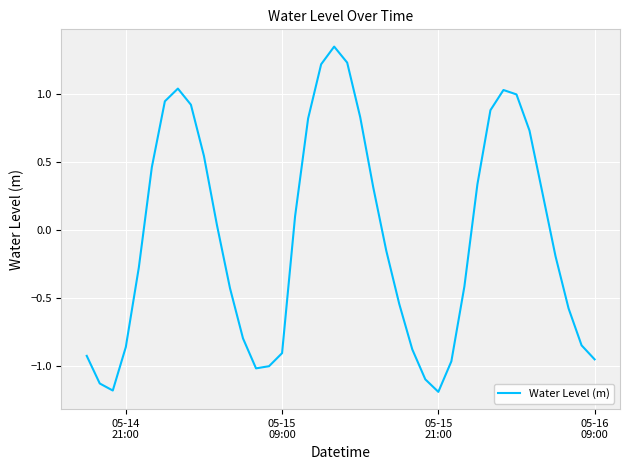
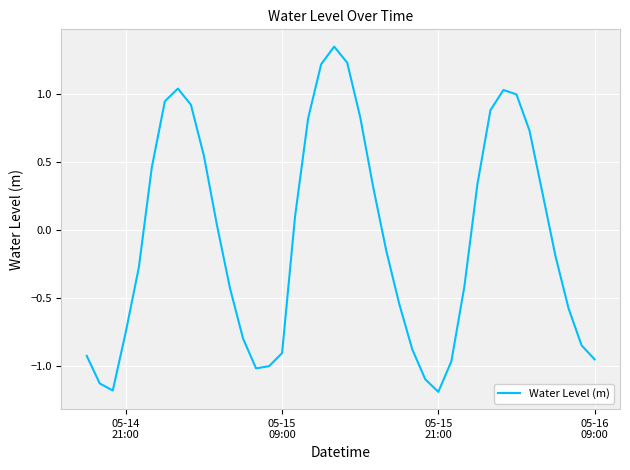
05-14 21:00: -0.86 -> -0.75
